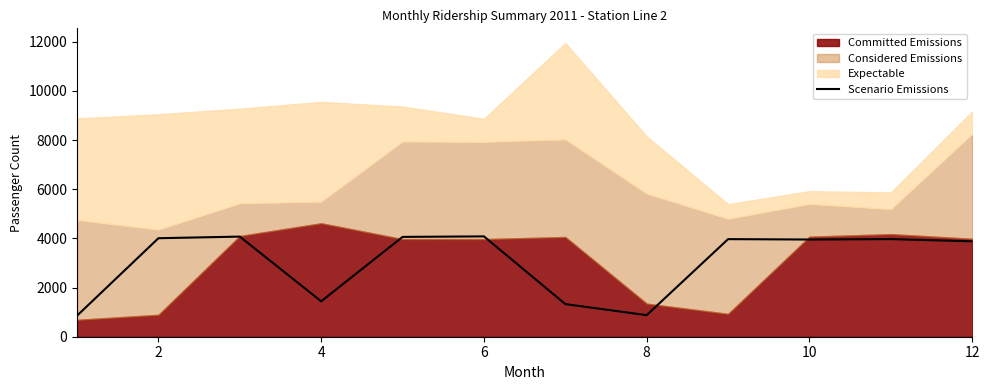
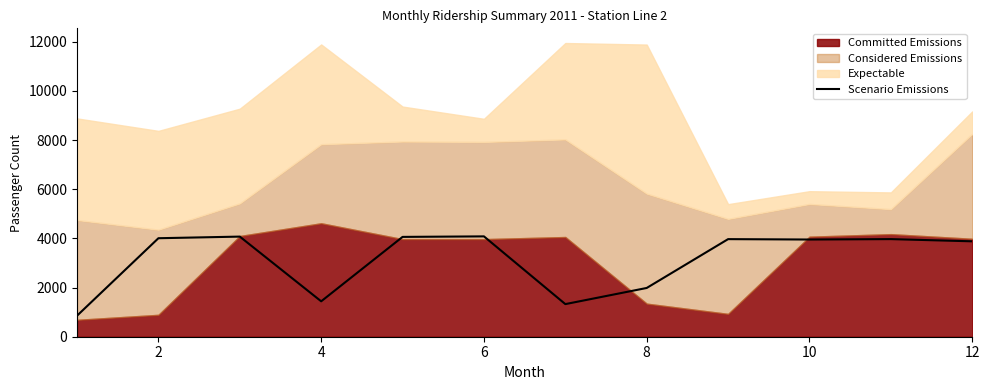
Expectable, 2: 4700 -> 4000
Considered Emissions, 4: 900 -> 3200
Scenario Emissions, 8: 900 -> 2000
Expectable, 8: 2300 -> 6100
